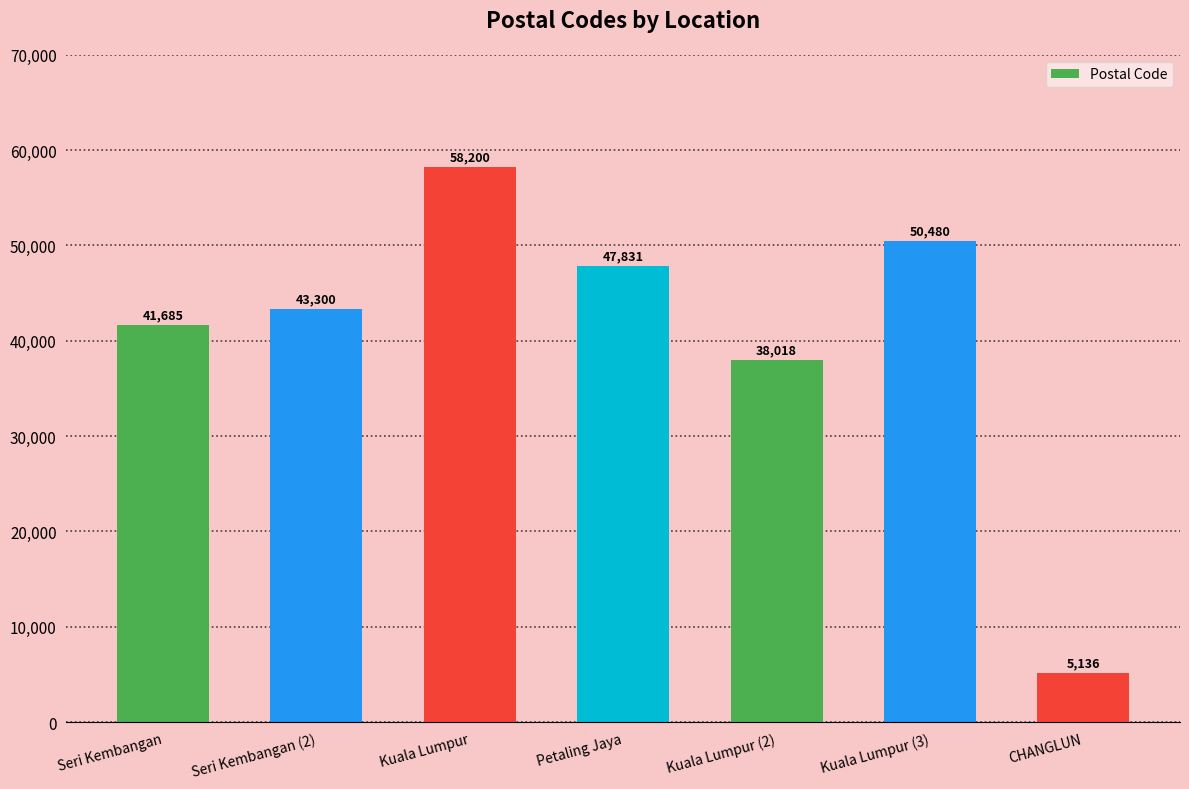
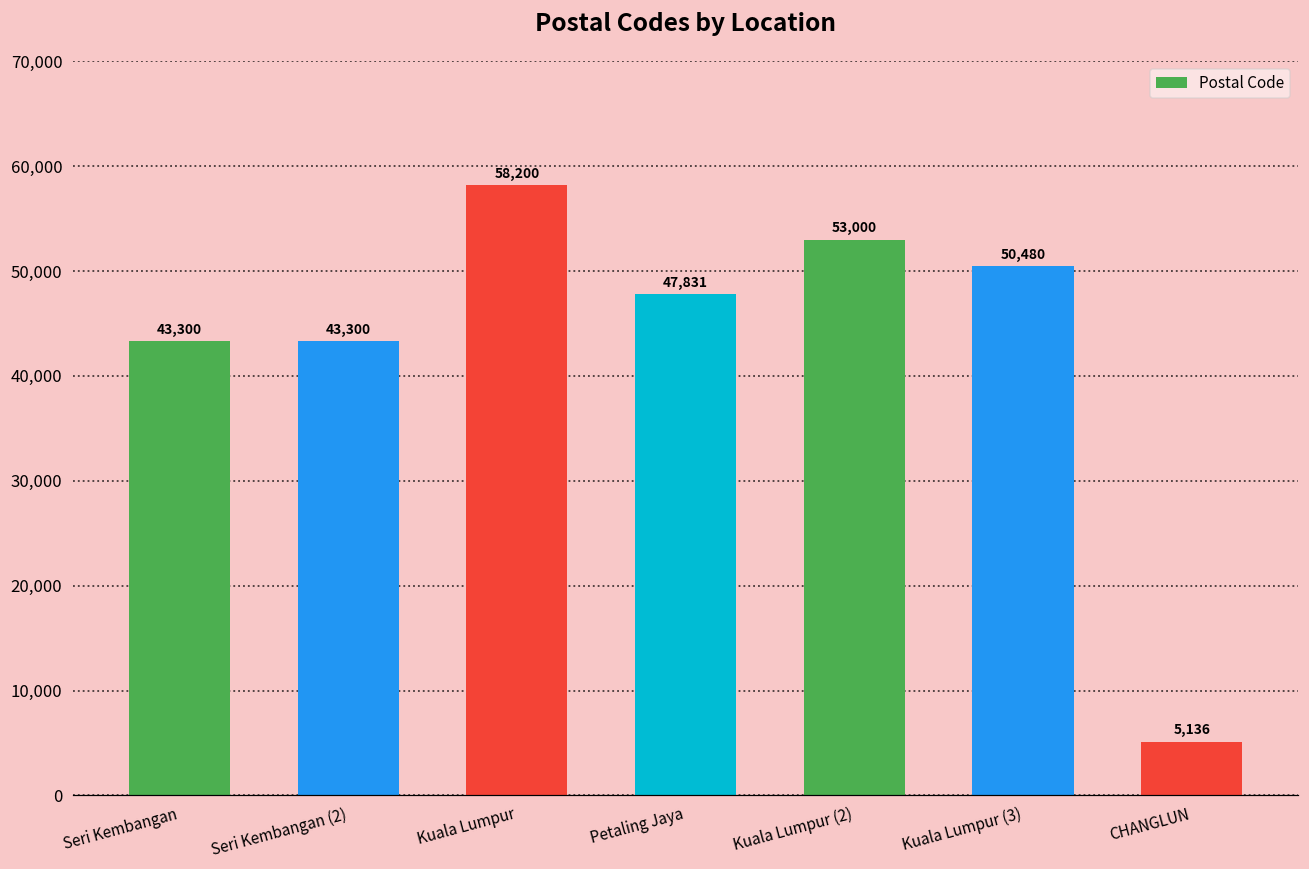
Seri Kembangan: 41,685 -> 43,300
Kuala Lumpur (2): 38,018 -> 53,000
